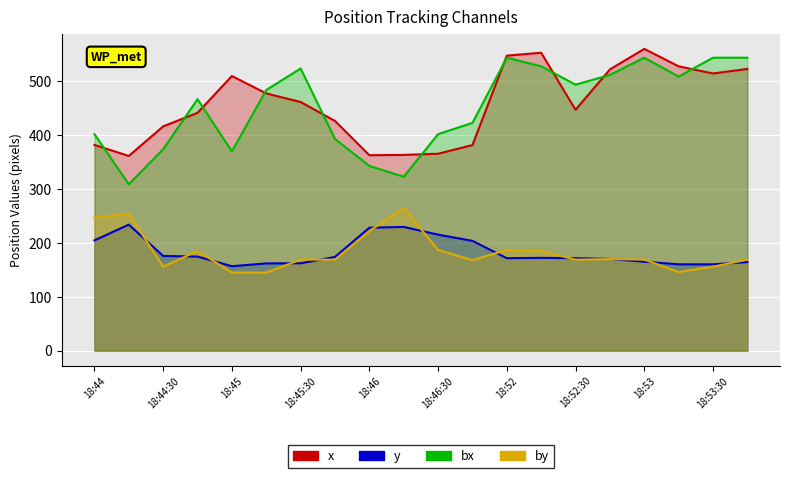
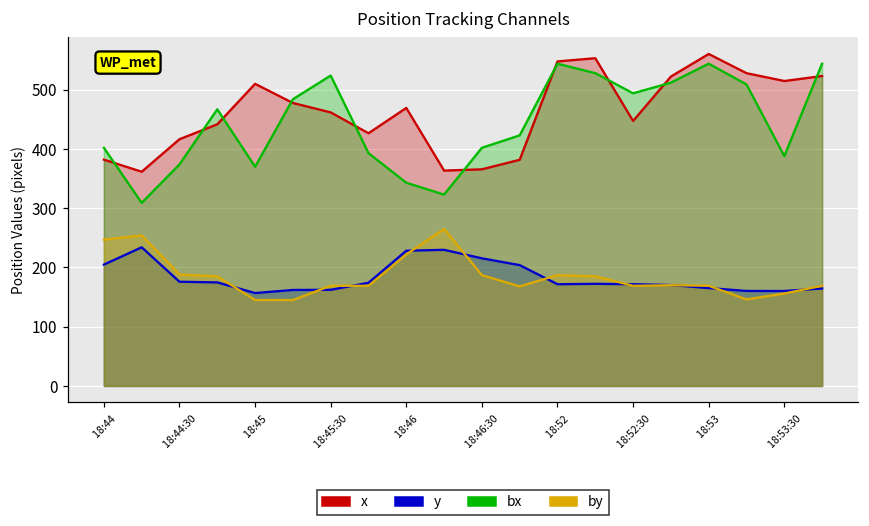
by, 18:44:30: 160 -> 190
x, 18:46: 360 -> 470
bx, 18:53:30: 540 -> 390
